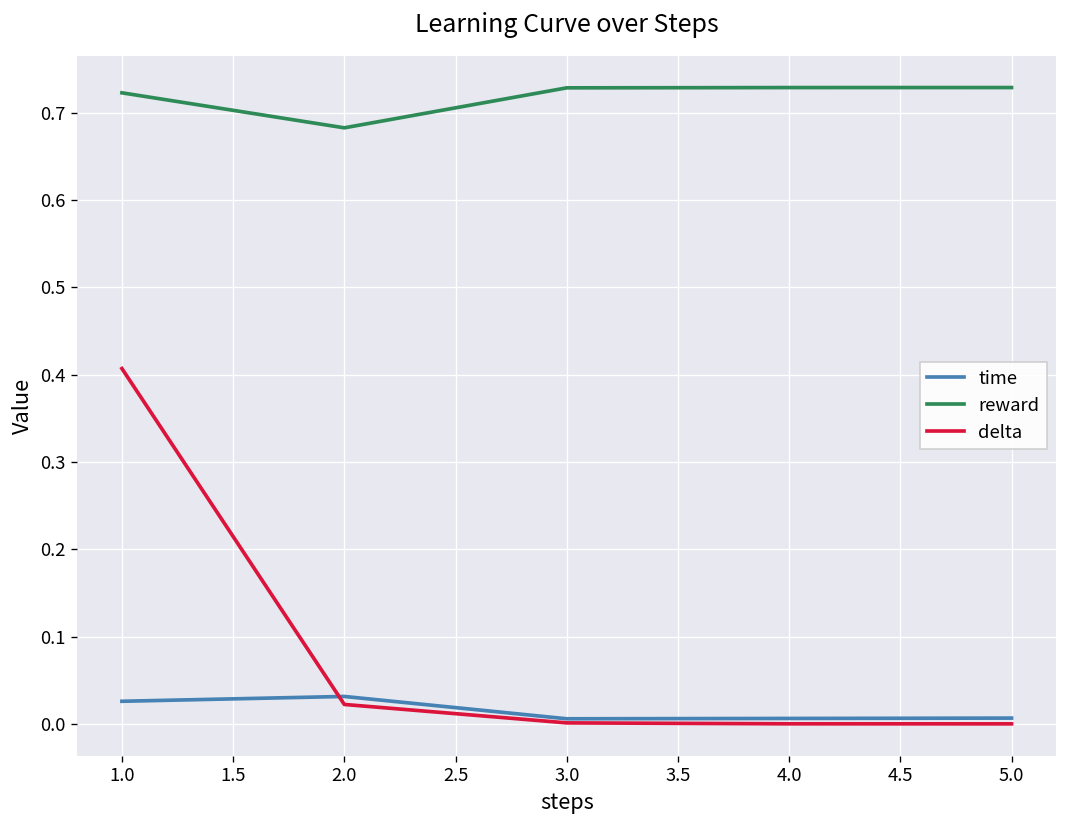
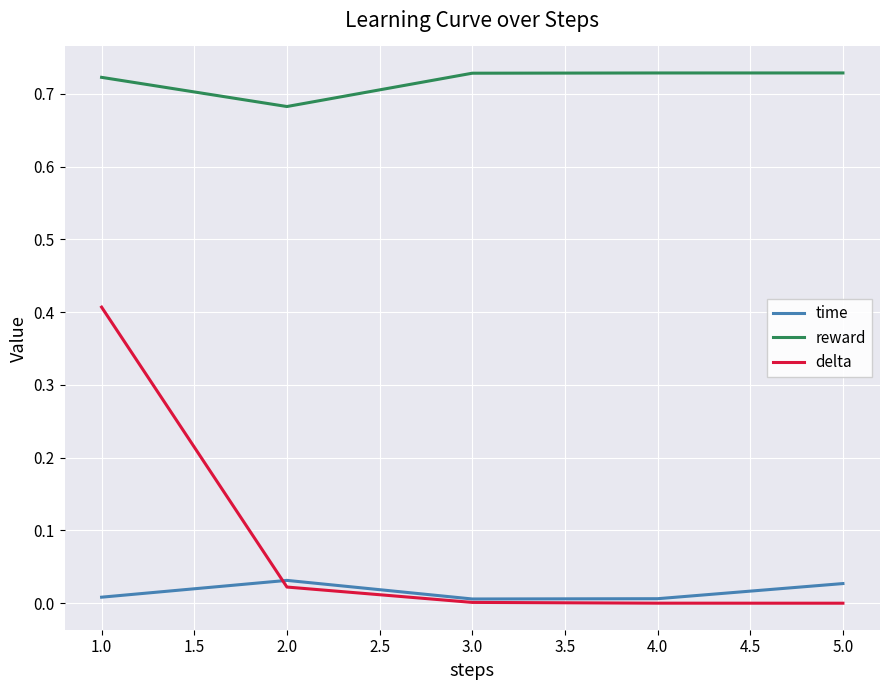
time, 1.0: 0.03 -> 0.01
time, 5.0: 0.01 -> 0.03
